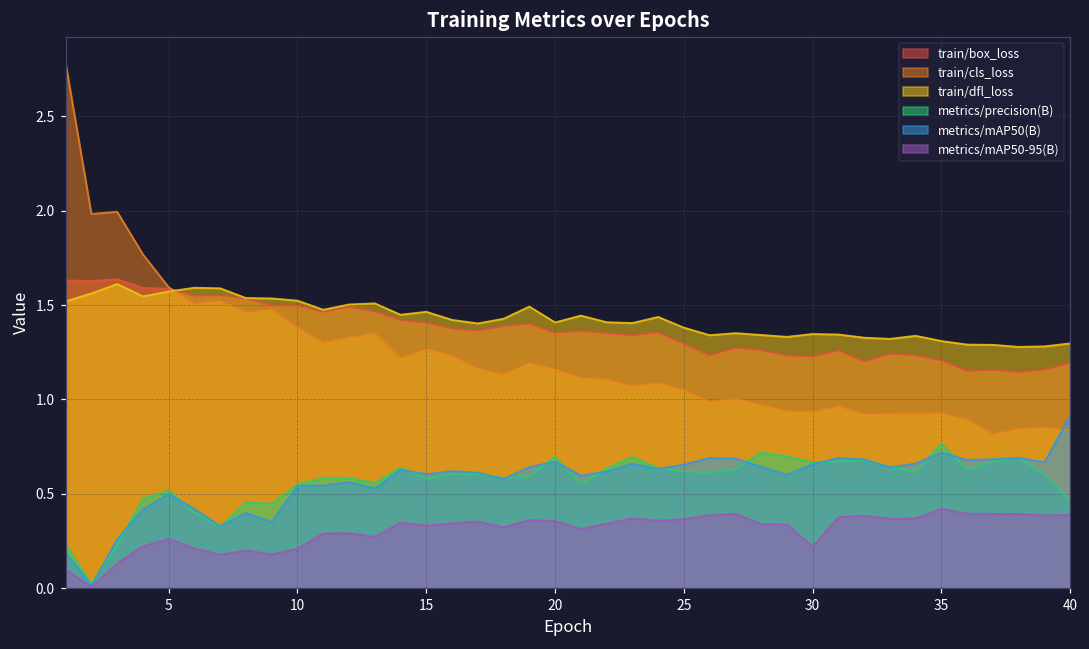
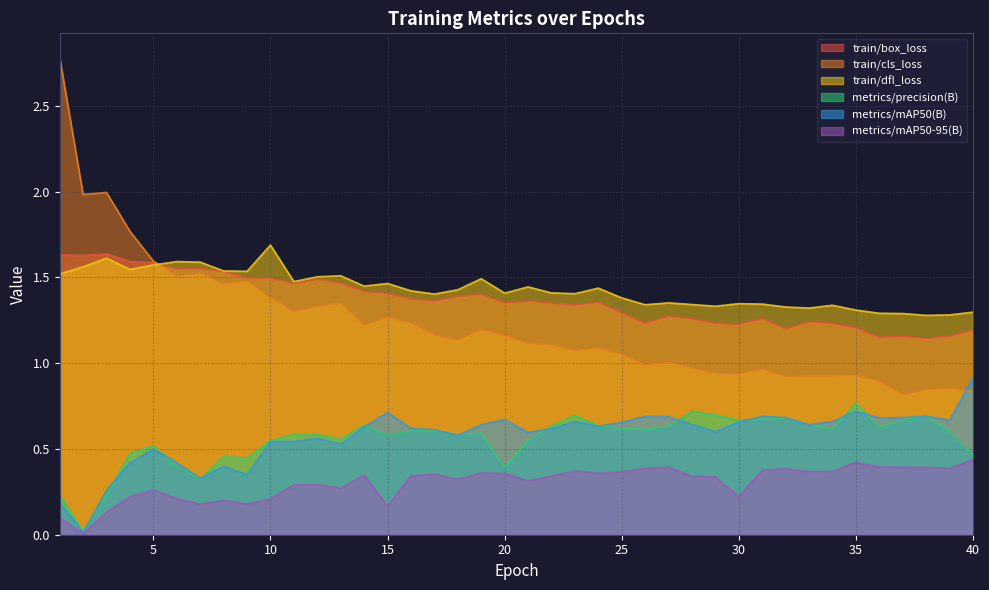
train/dfl_loss, 10: 1.52 -> 1.69
metrics/mAP50(B), 15: 0.60 -> 0.71
metrics/mAP50-95(B), 15: 0.33 -> 0.17
metrics/precision(B), 20: 0.70 -> 0.39
metrics/mAP50-95(B), 40: 0.39 -> 0.44
